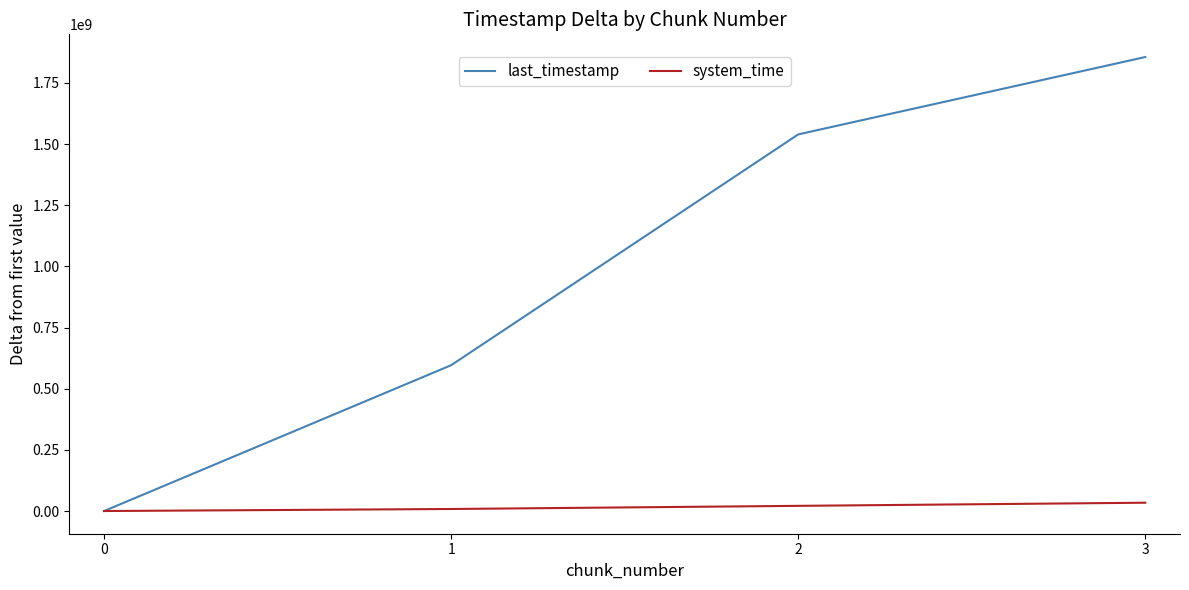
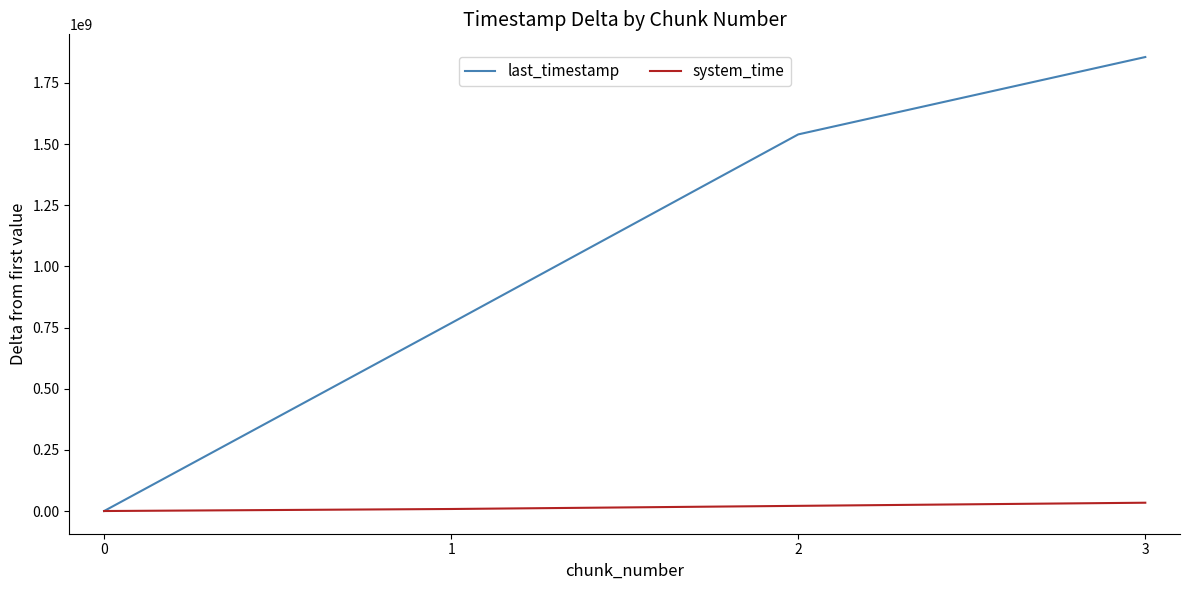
last_timestamp, 1: 600000000 -> 770000000
